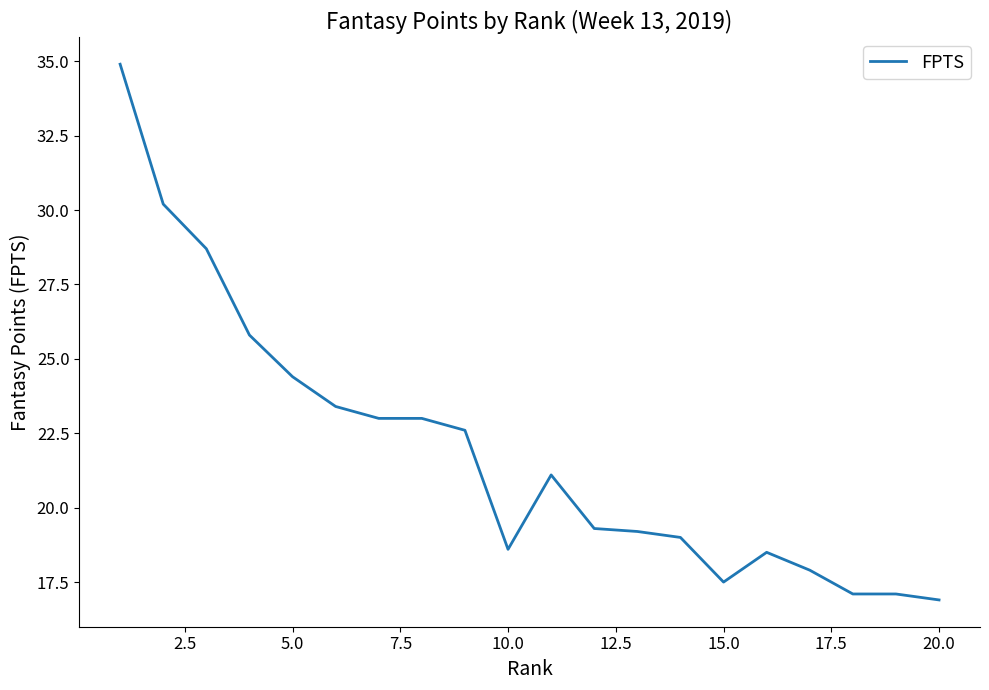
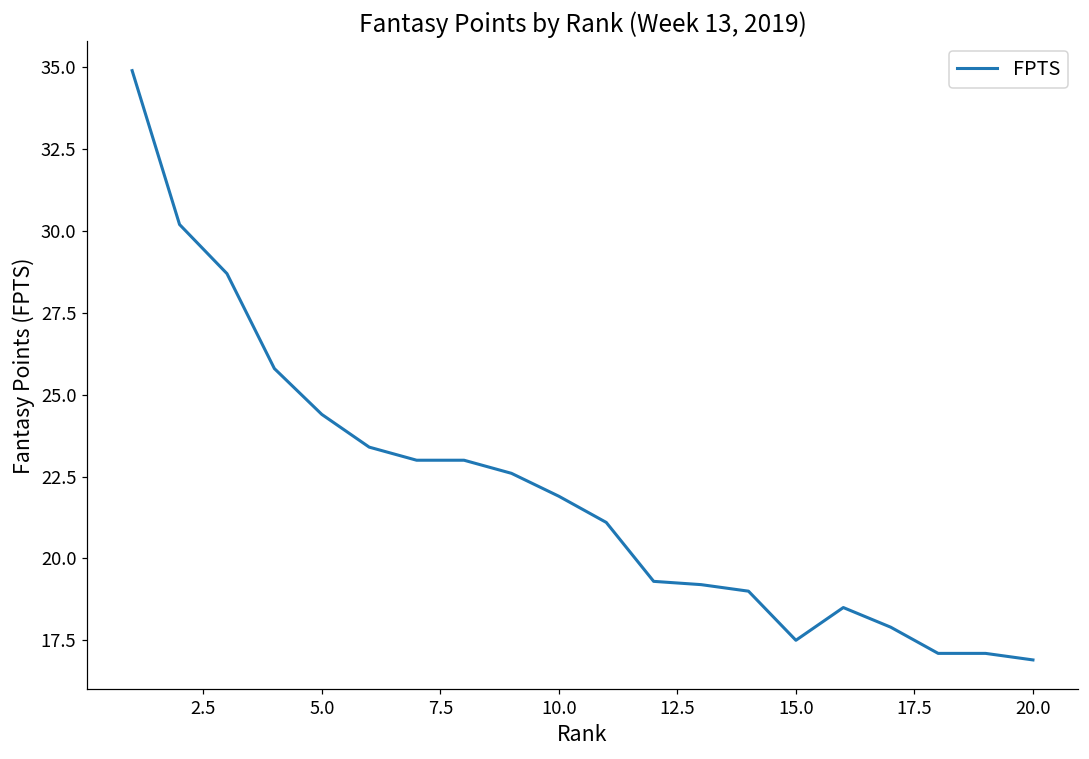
10.0: 18.6 -> 21.9
